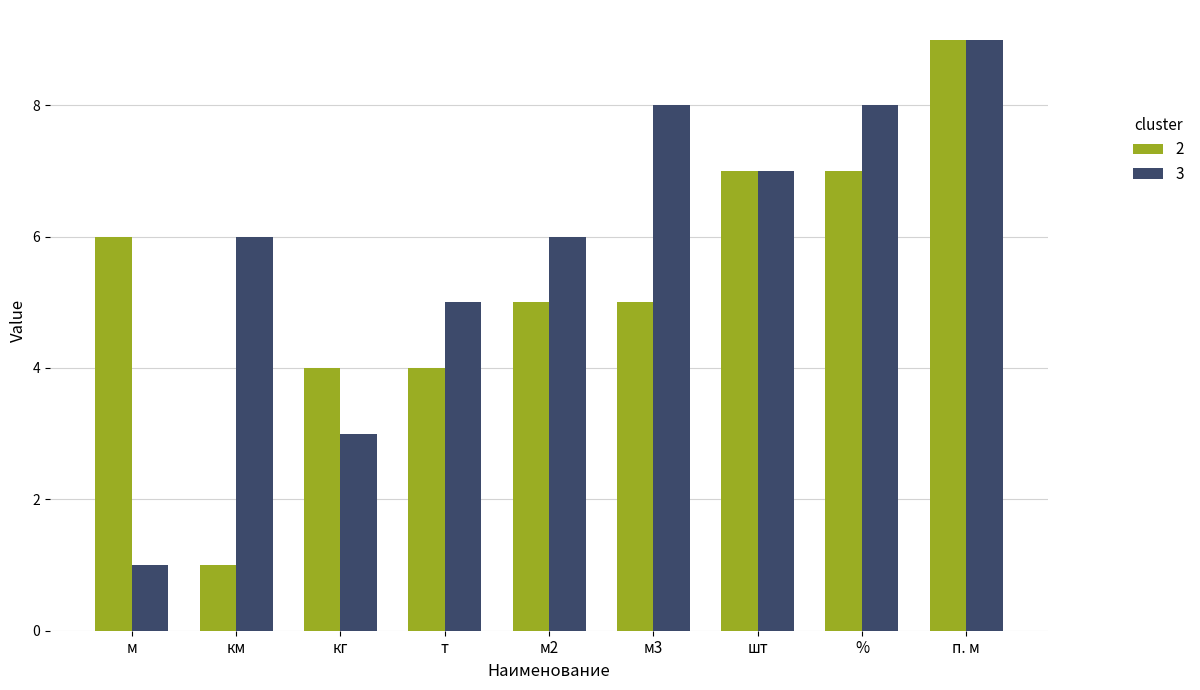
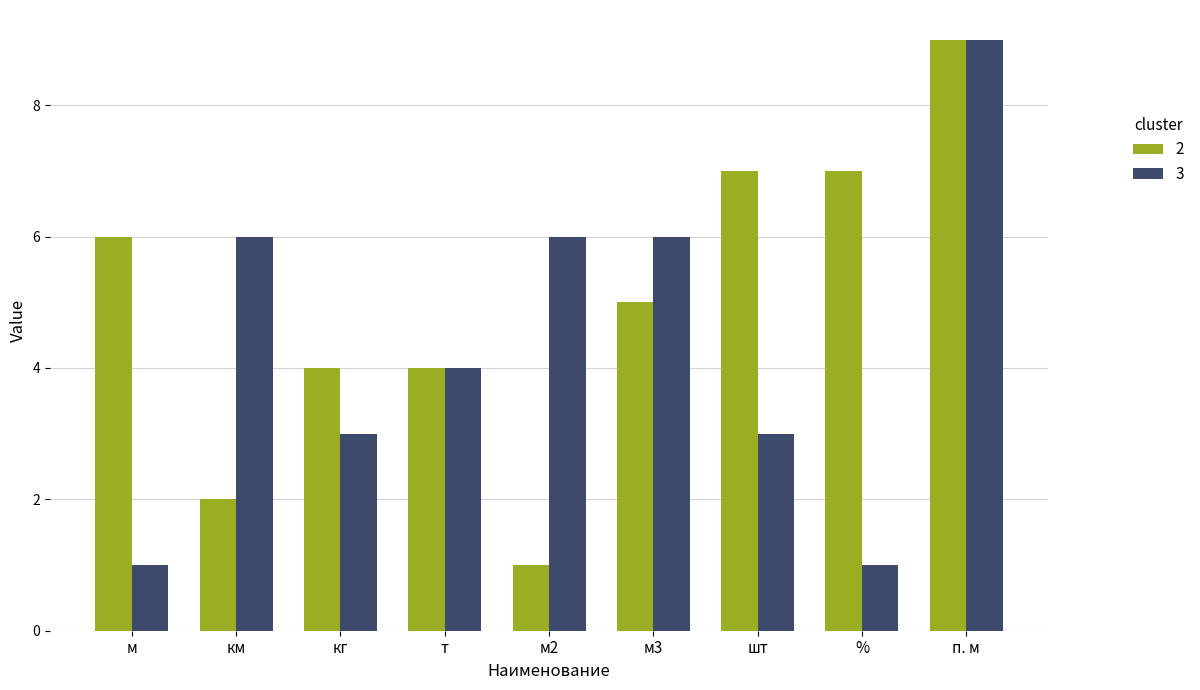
2, км: 1 -> 2
3, т: 5 -> 4
2, м2: 5 -> 1
3, м3: 8 -> 6
3, шт: 7 -> 3
3, %: 8 -> 1
